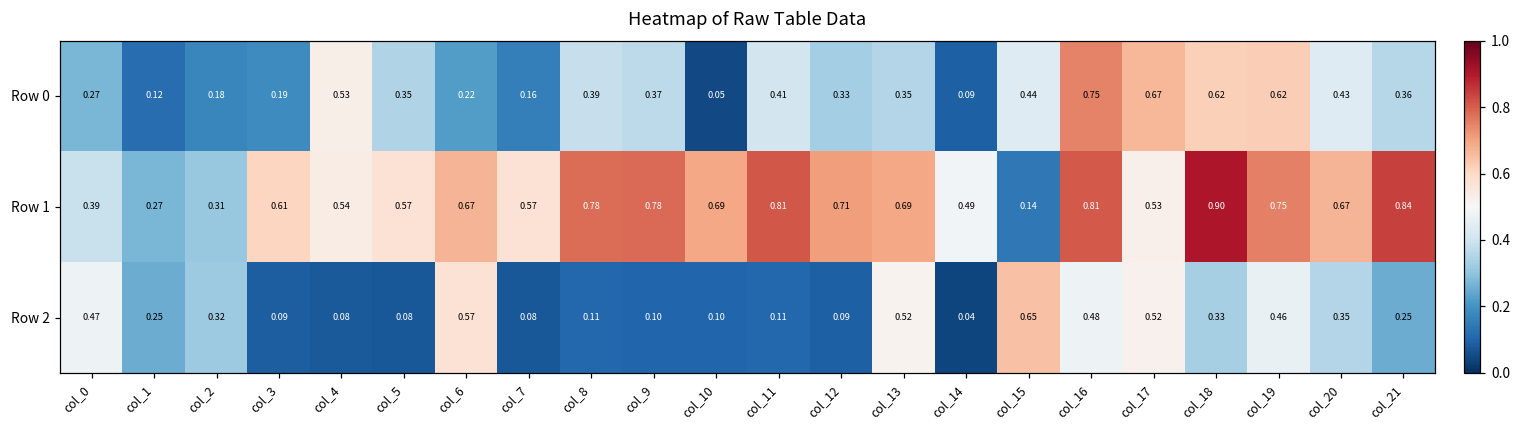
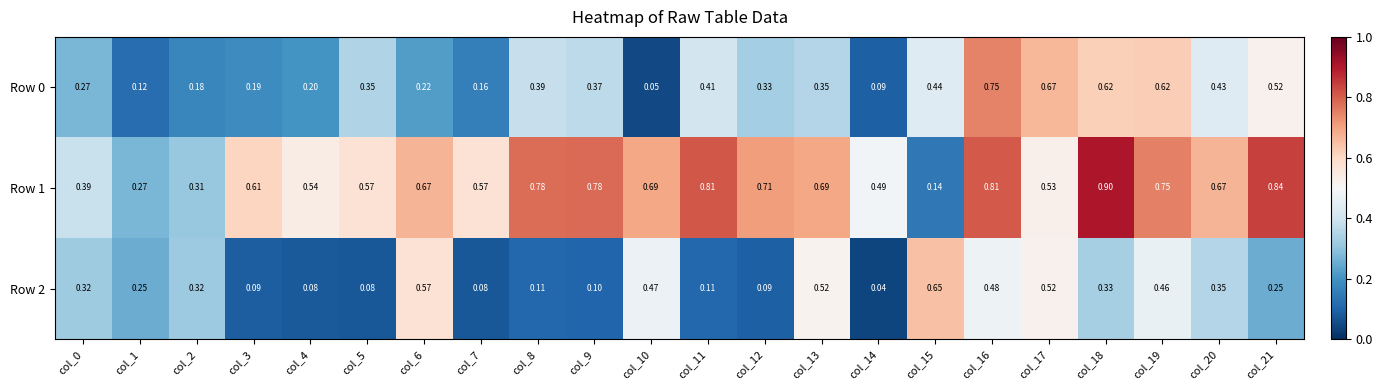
Row 0, col_4: 0.53 -> 0.20
Row 0, col_21: 0.36 -> 0.52
Row 2, col_0: 0.47 -> 0.32
Row 2, col_10: 0.10 -> 0.47
